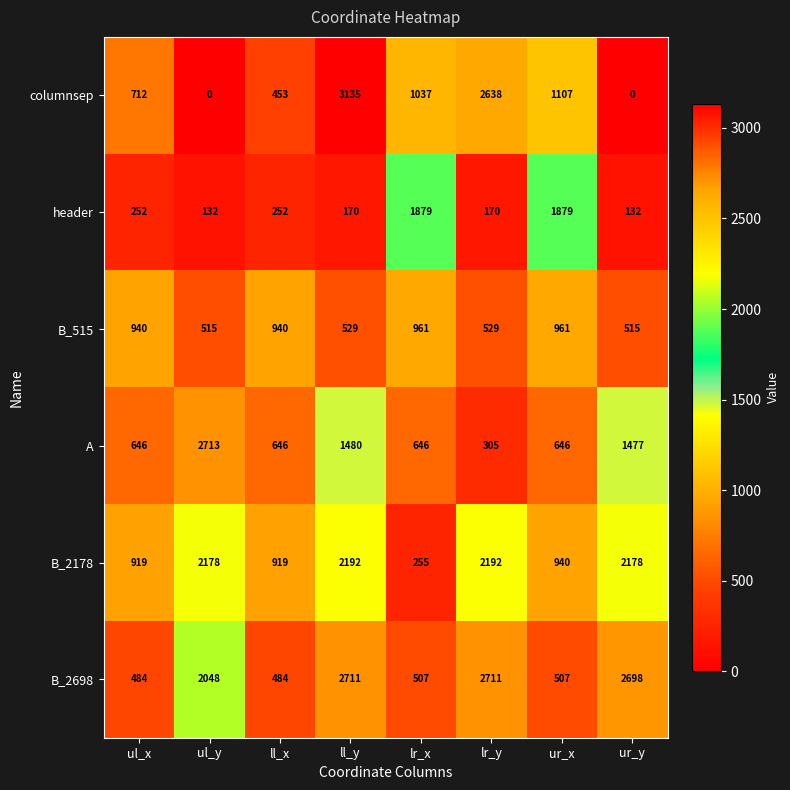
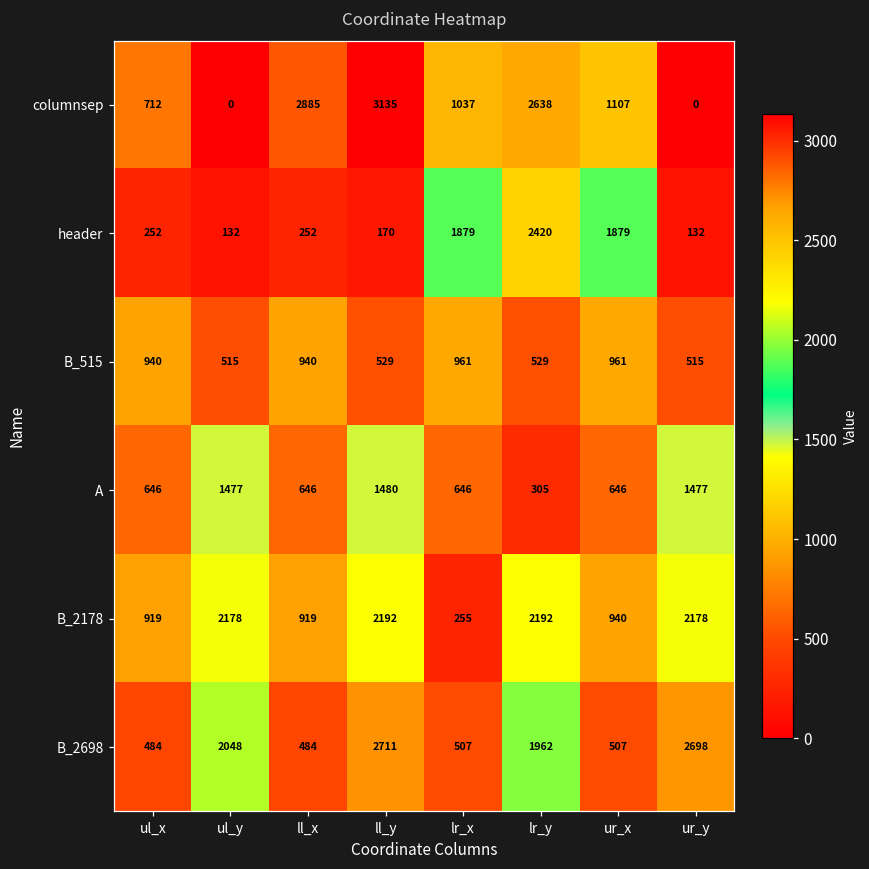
columnsep, ll_x: 453 -> 2885
header, lr_y: 170 -> 2420
A, ul_y: 2713 -> 1477
B_2698, lr_y: 2711 -> 1962
